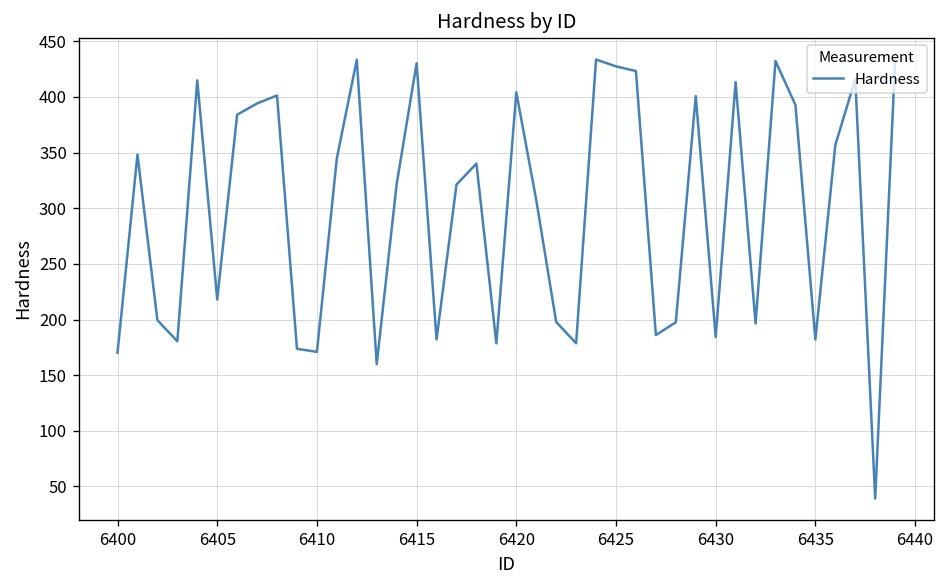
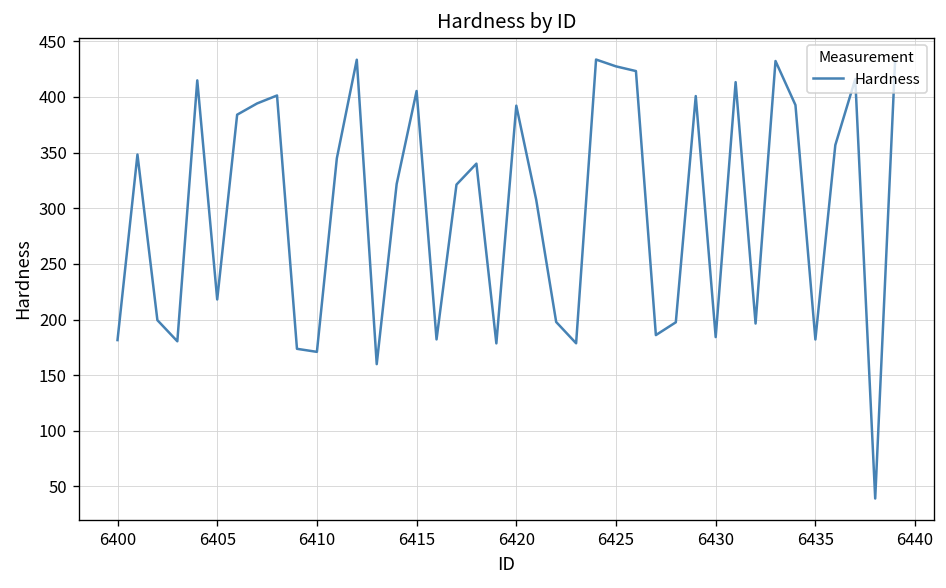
6400: 170 -> 180
6415: 430 -> 410
6420: 400 -> 390
